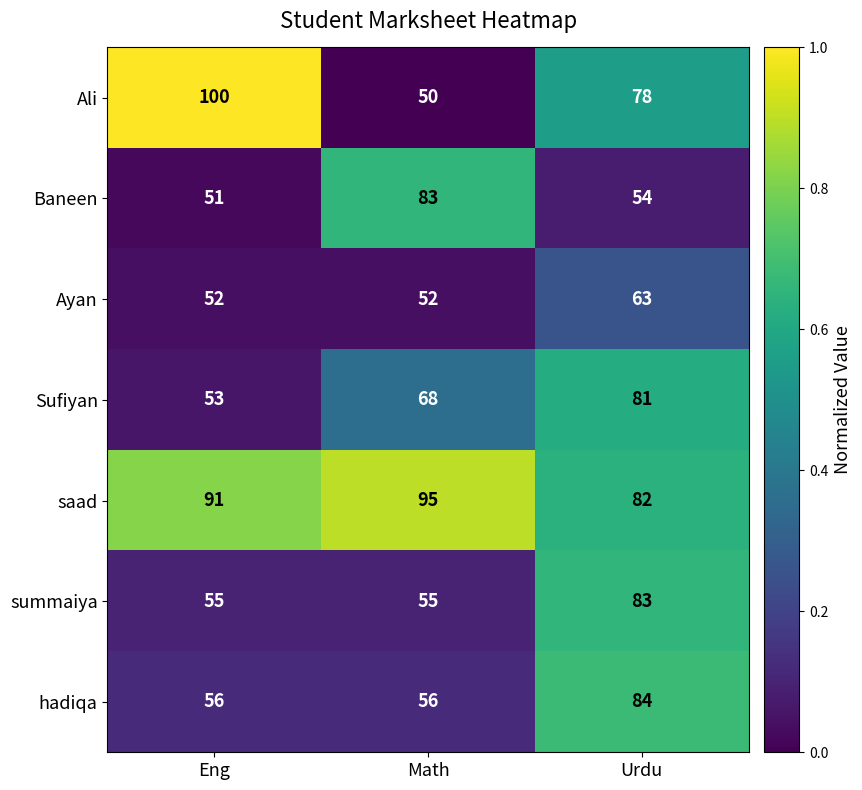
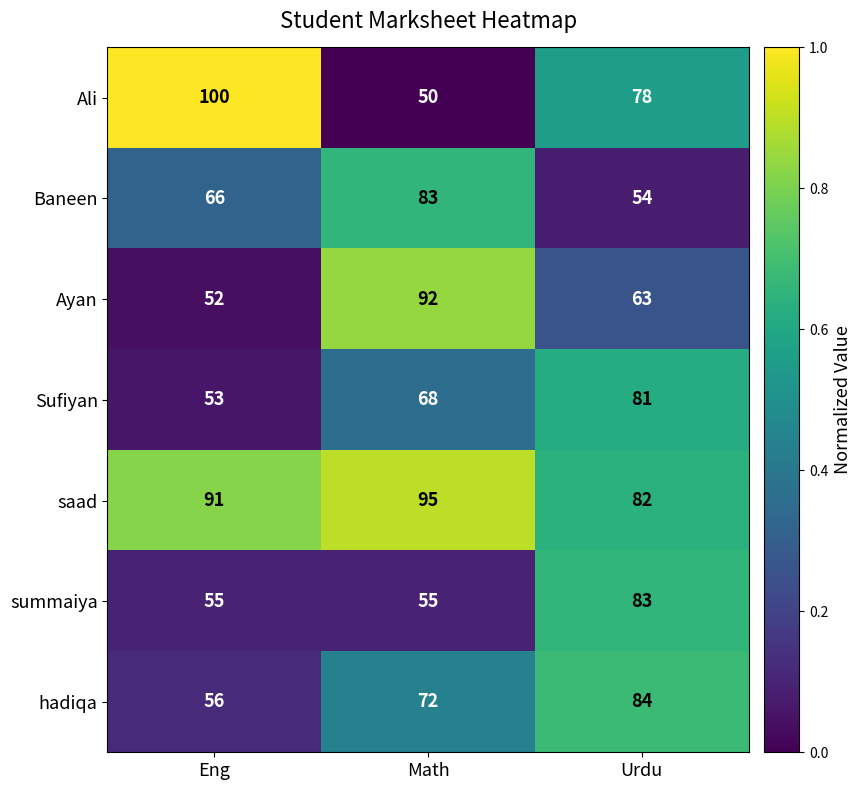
Baneen, Eng: 51 -> 66
Ayan, Math: 52 -> 92
hadiqa, Math: 56 -> 72
